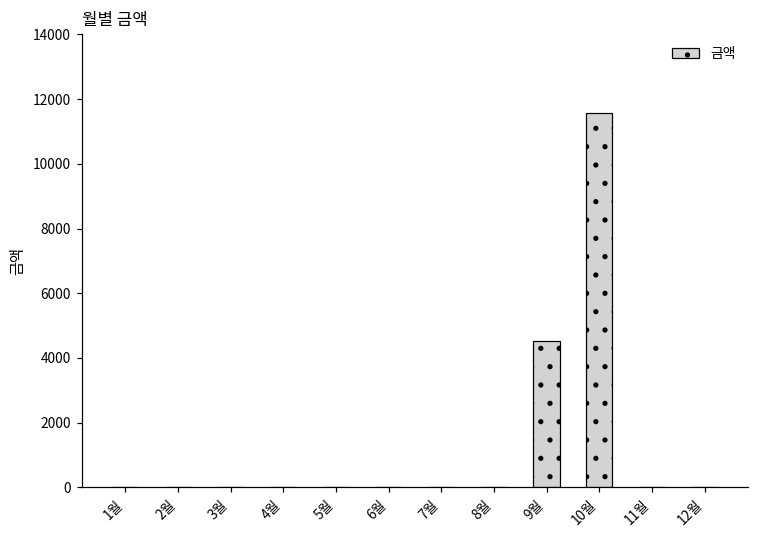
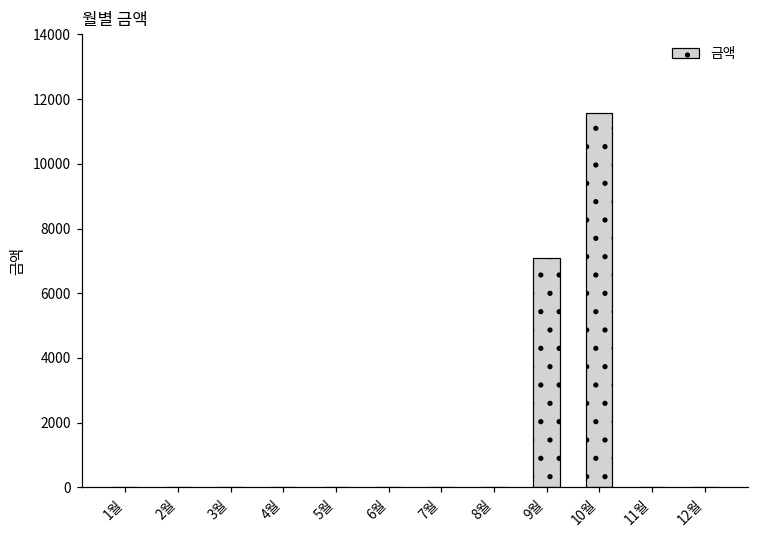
9월: 4500 -> 7100
